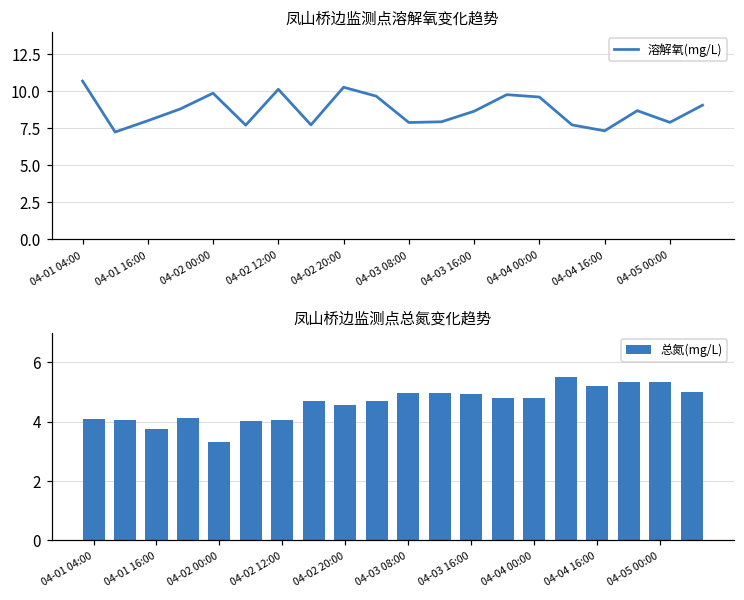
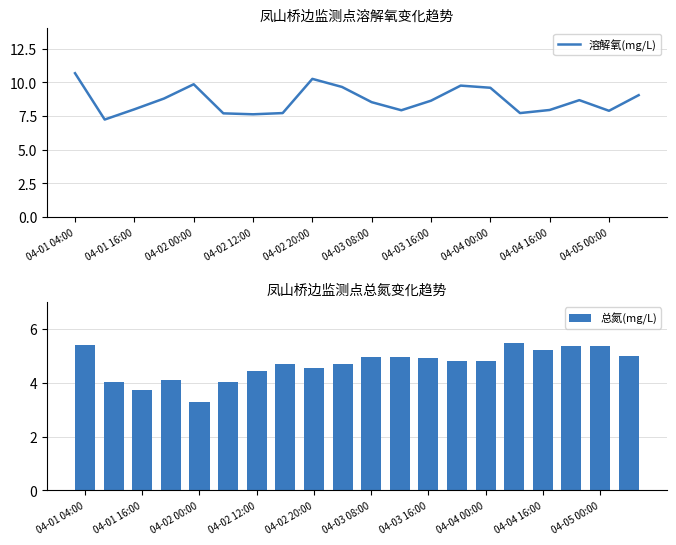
凤山桥边监测点溶解氧变化趋势, 04-02 12:00: 10.1 -> 7.6
凤山桥边监测点溶解氧变化趋势, 04-03 08:00: 7.9 -> 8.5
凤山桥边监测点溶解氧变化趋势, 04-04 16:00: 7.3 -> 8.0
凤山桥边监测点总氮变化趋势, 04-01 04:00: 4.1 -> 5.4
凤山桥边监测点总氮变化趋势, 04-02 12:00: 4.1 -> 4.4
